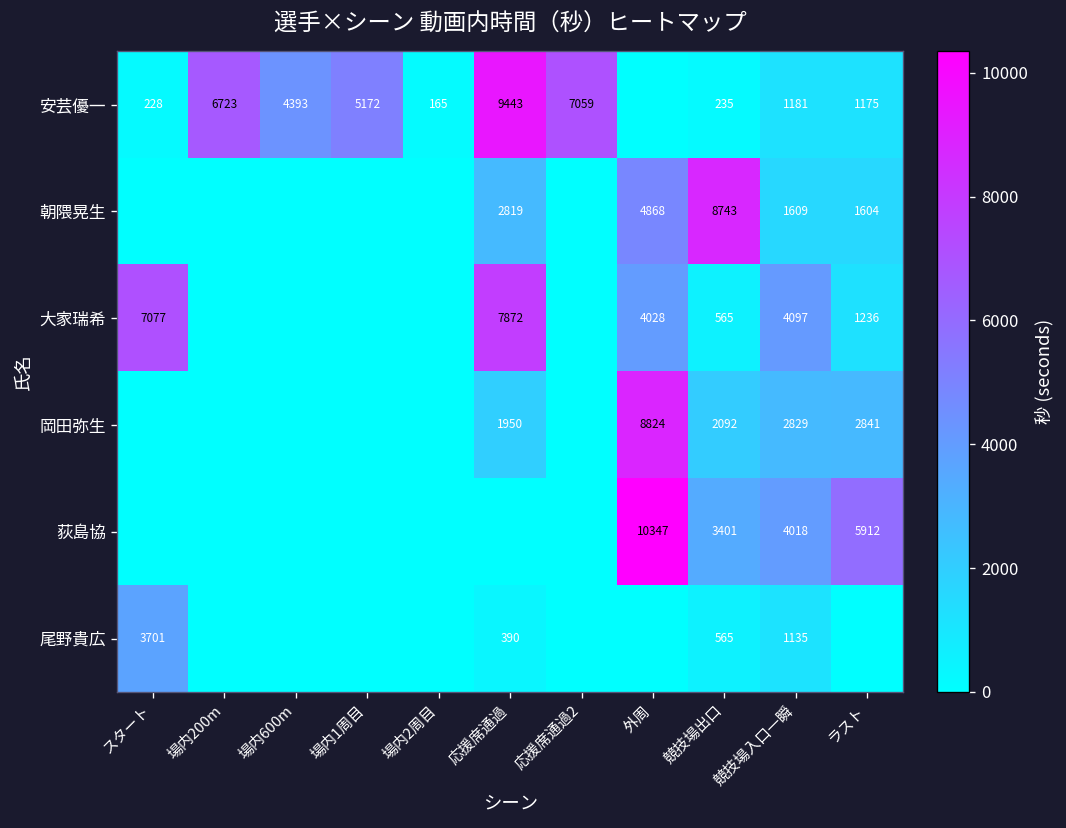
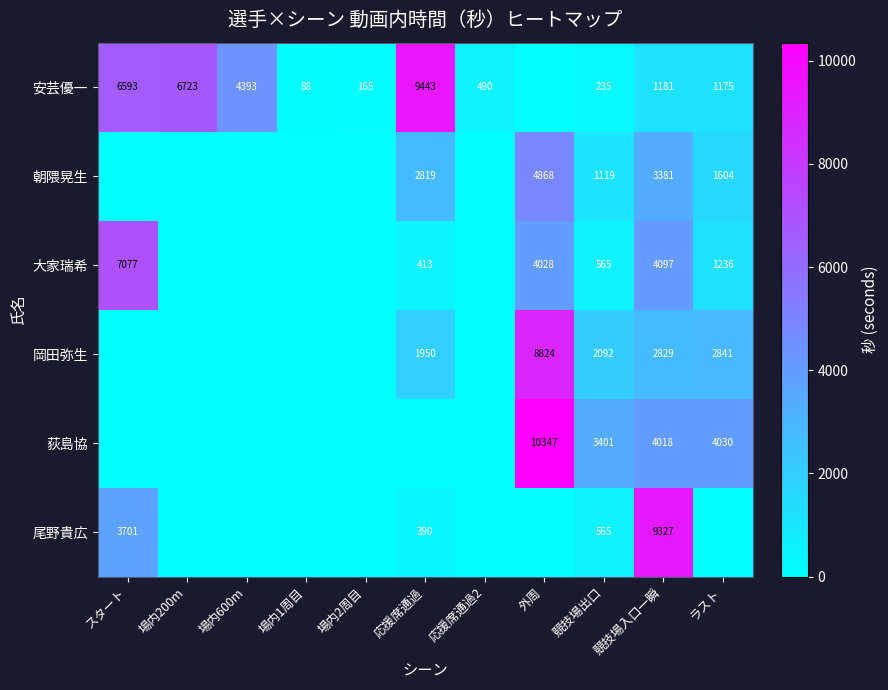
安芸優一, スタート: 228 -> 6593
安芸優一, 場内1周目: 5172 -> 88
安芸優一, 応援席通過2: 7059 -> 490
朝隈晃生, 競技場出口: 8743 -> 1119
朝隈晃生, 競技場入口一瞬: 1609 -> 3381
大家瑞希, 応援席通過: 7872 -> 413
荻島協, ラスト: 5912 -> 4030
尾野貴広, 競技場入口一瞬: 1135 -> 9327
